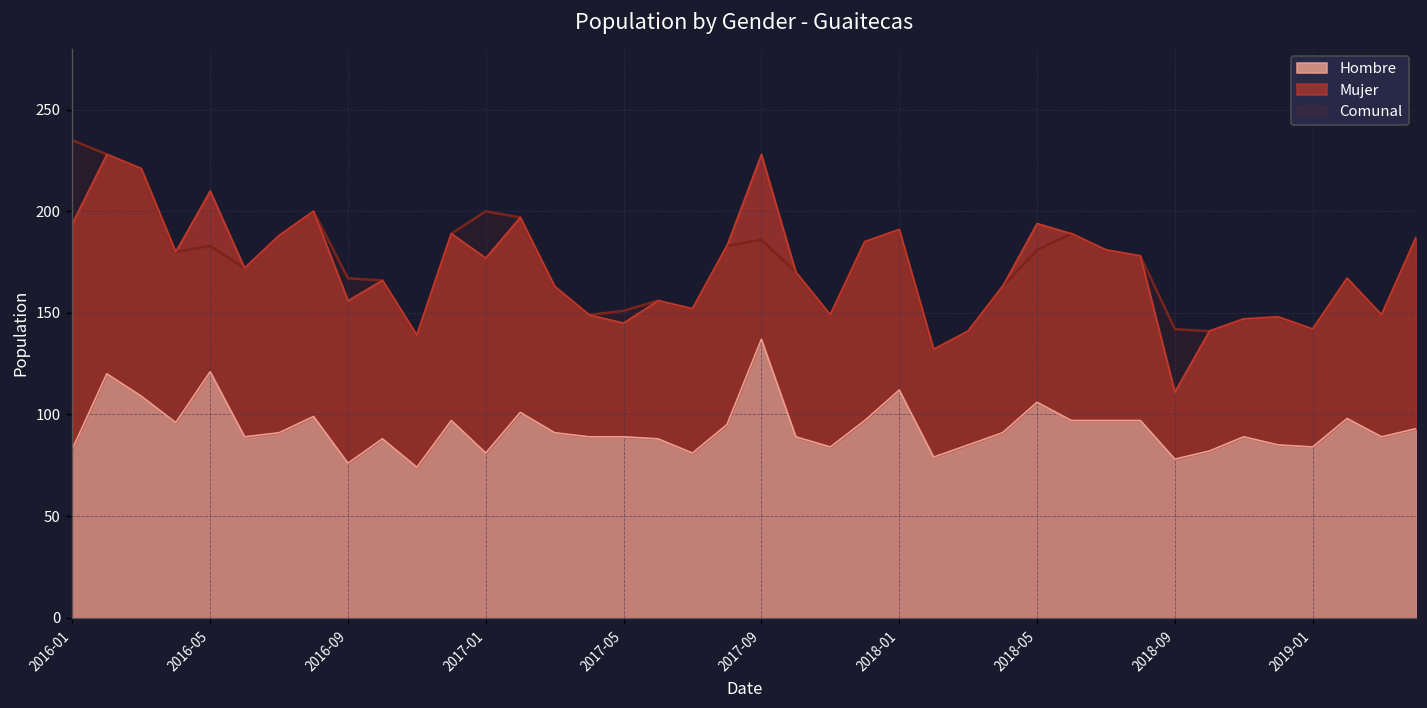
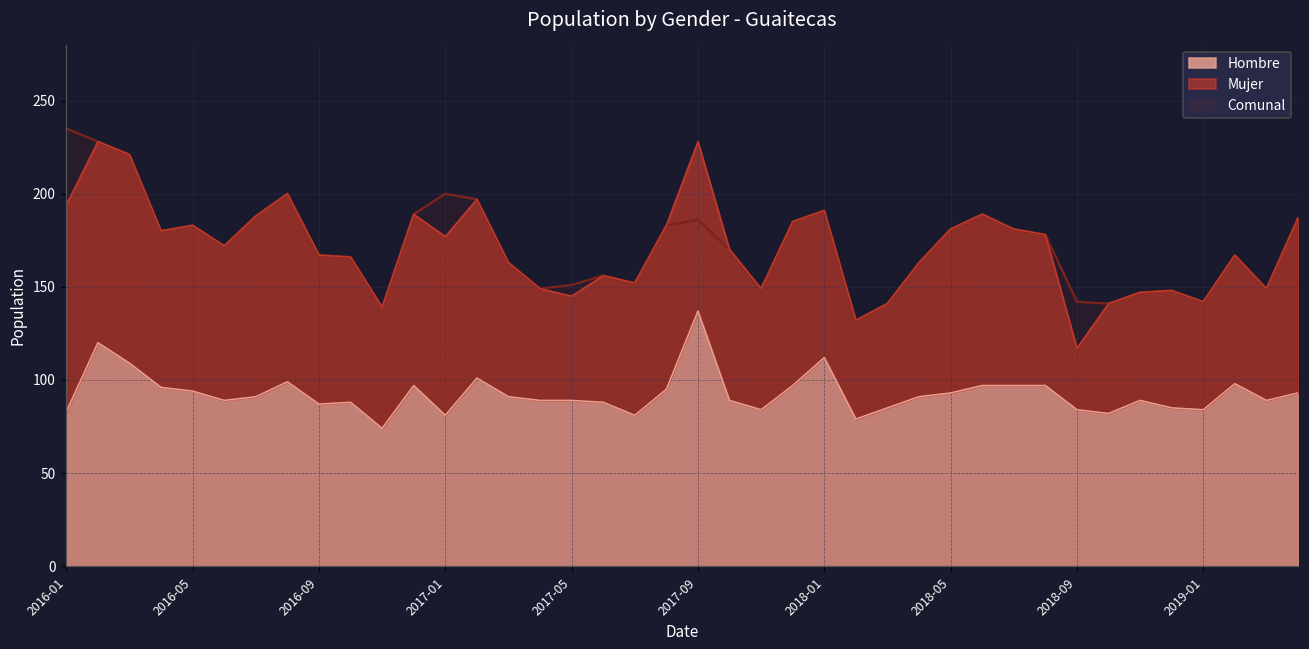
Hombre, 2016-05: 121 -> 94
Hombre, 2016-09: 76 -> 87
Hombre, 2018-05: 106 -> 93
Hombre, 2018-09: 78 -> 84
